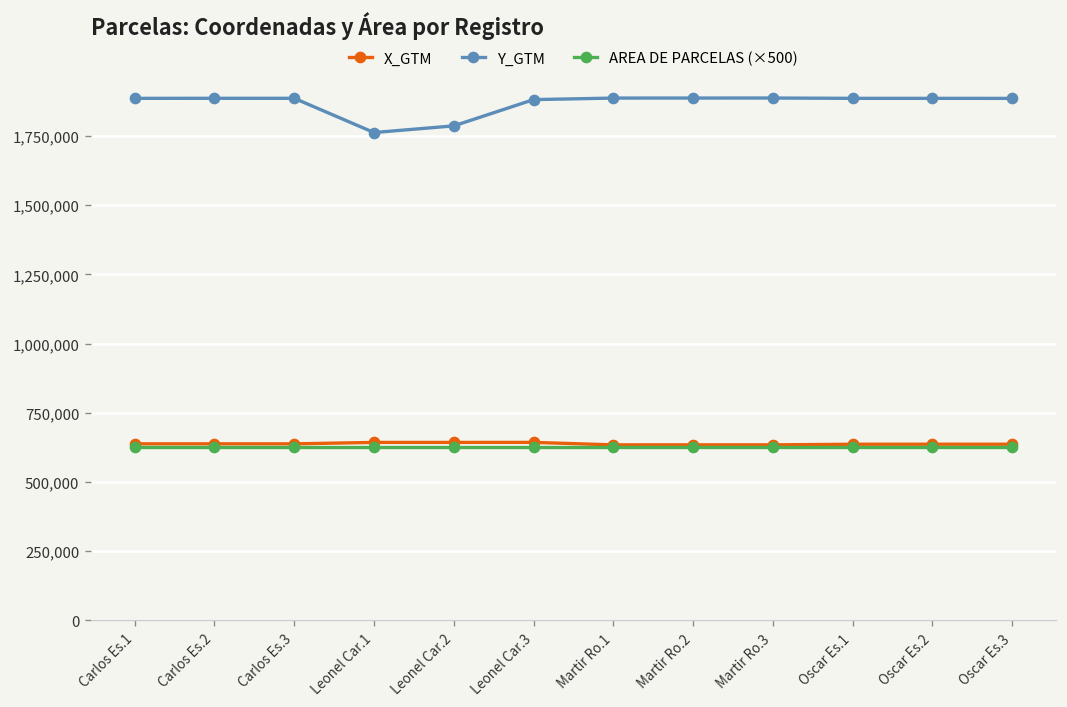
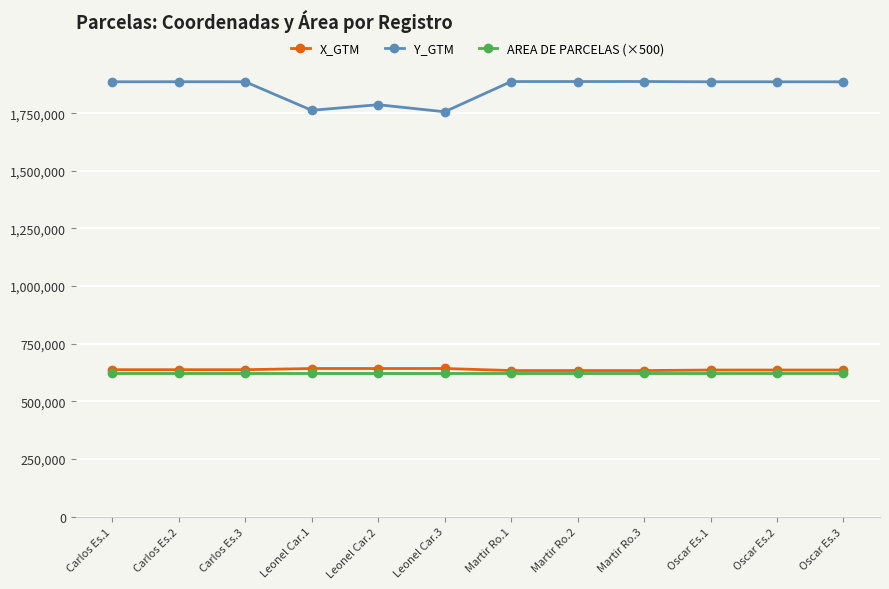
Y_GTM, Leonel Car.3: 1,880,000 -> 1,760,000
